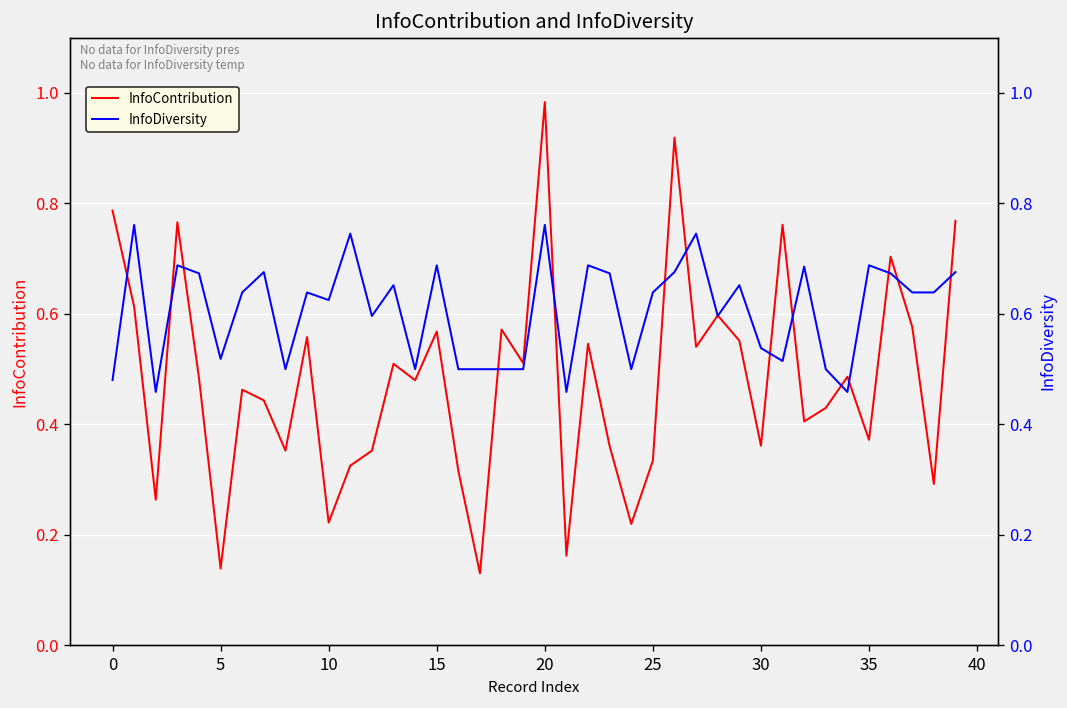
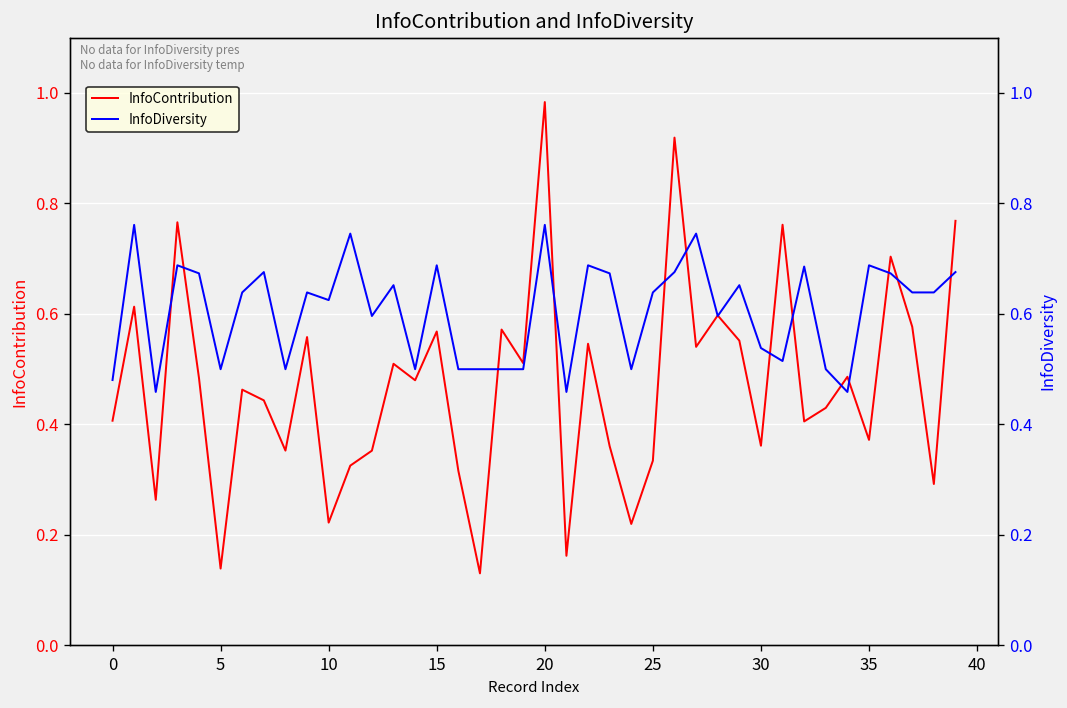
InfoContribution, 0: 0.79 -> 0.41
InfoDiversity, 5: 0.52 -> 0.50
